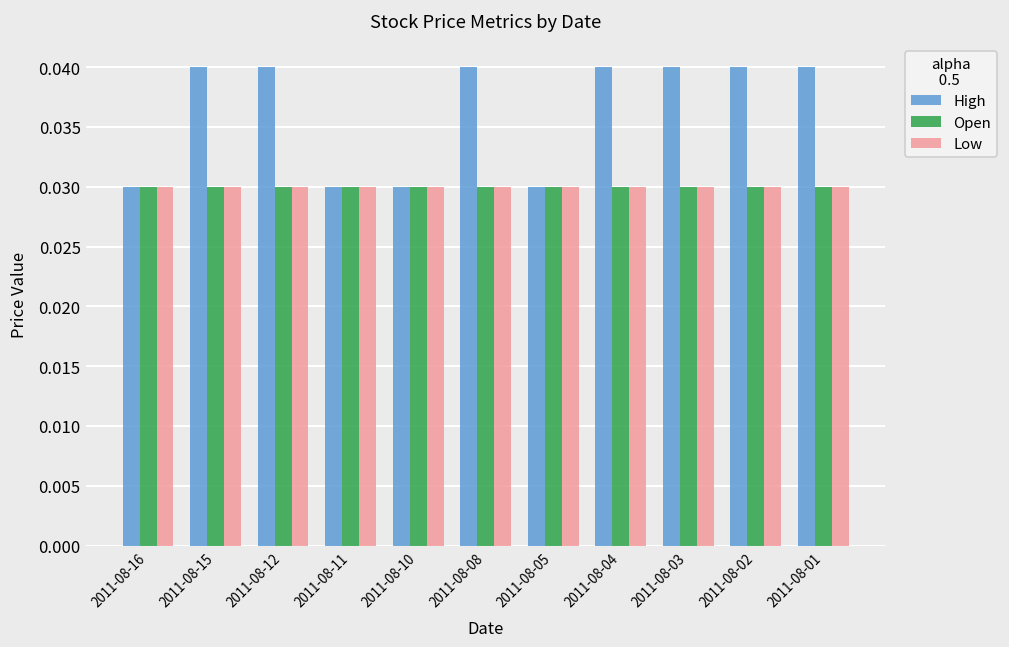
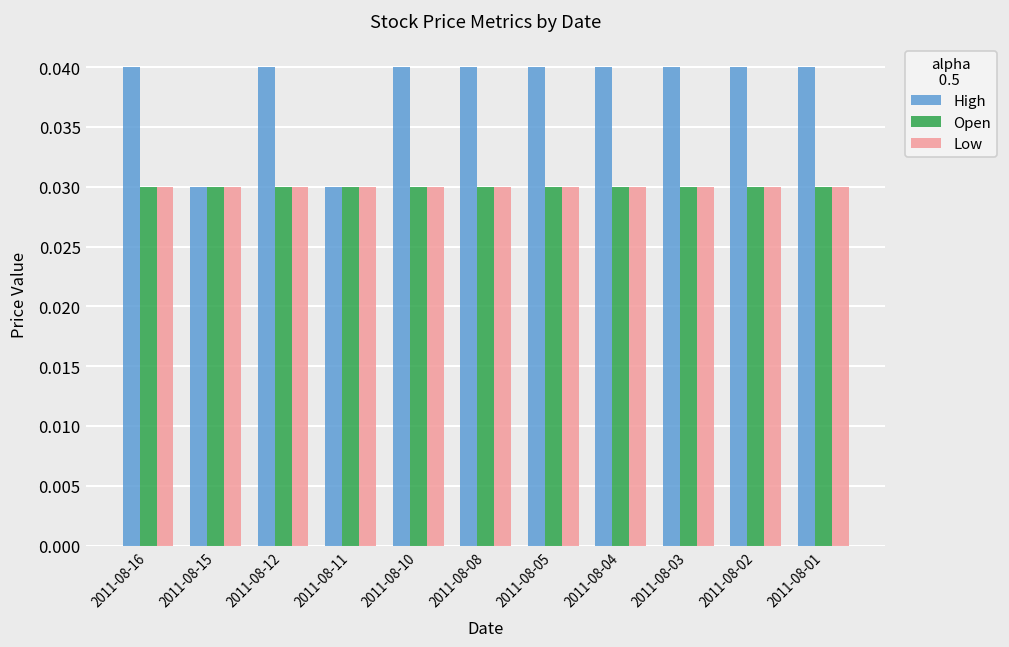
High, 2011-08-16: 0.03 -> 0.04
High, 2011-08-15: 0.04 -> 0.03
High, 2011-08-10: 0.03 -> 0.04
High, 2011-08-05: 0.03 -> 0.04
